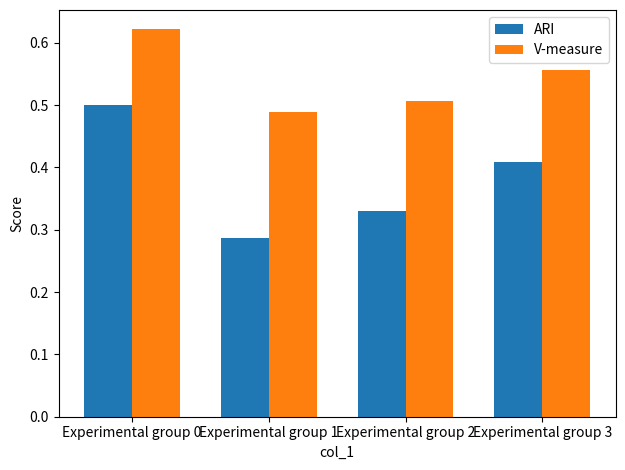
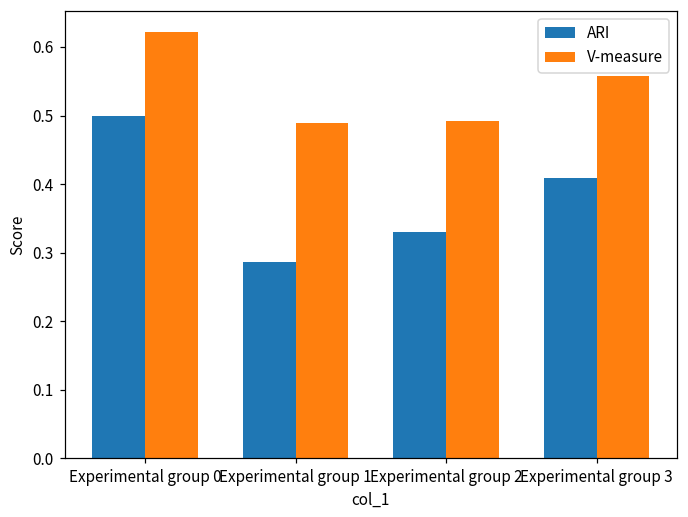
V-measure, Experimental group 2: 0.51 -> 0.49
